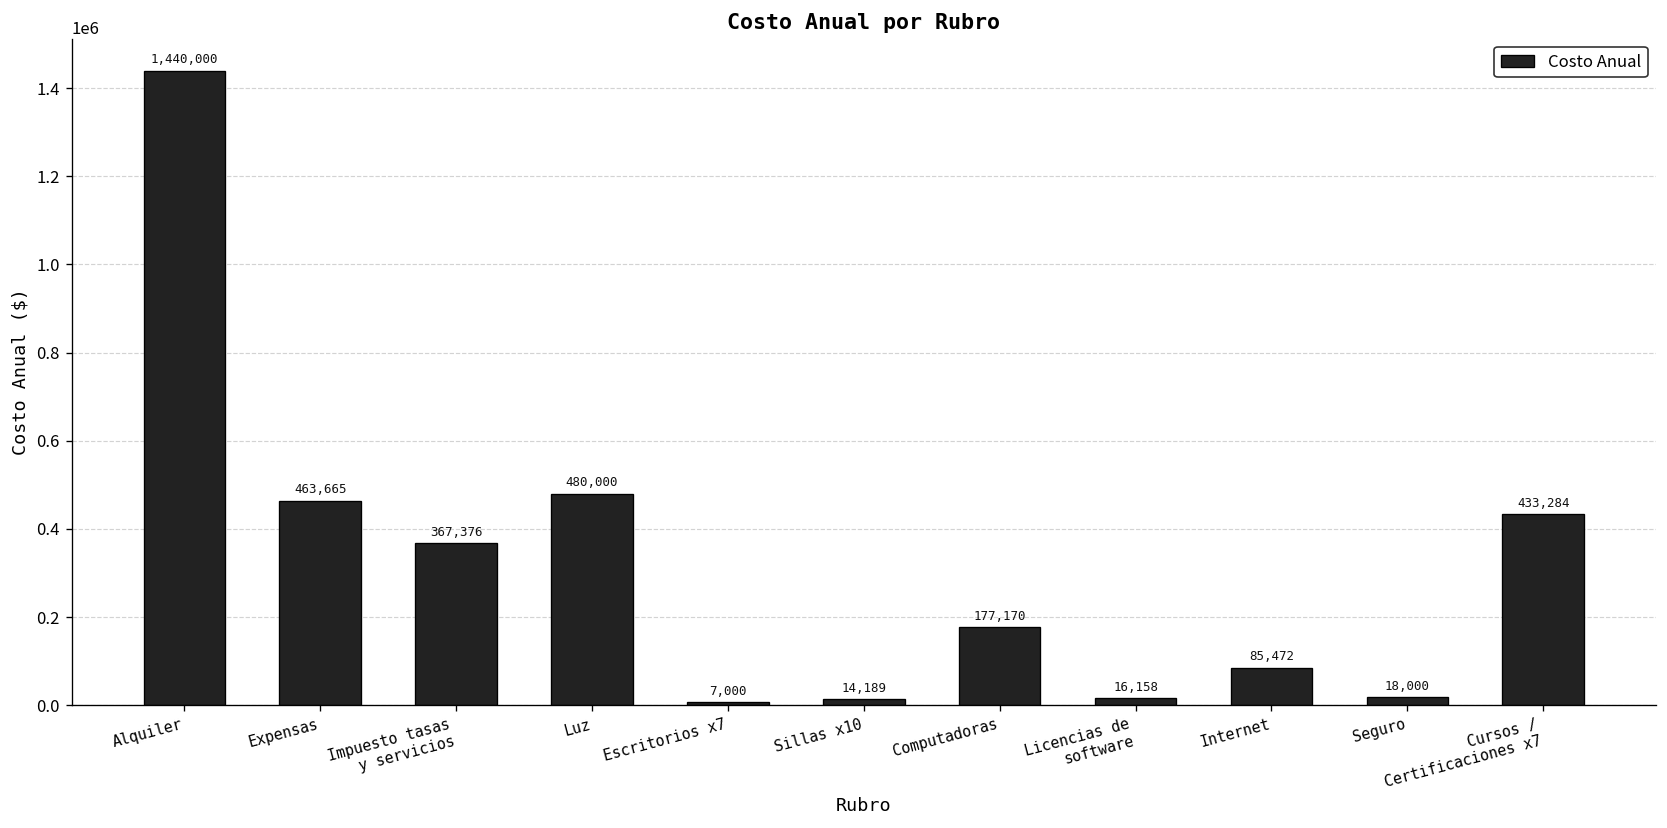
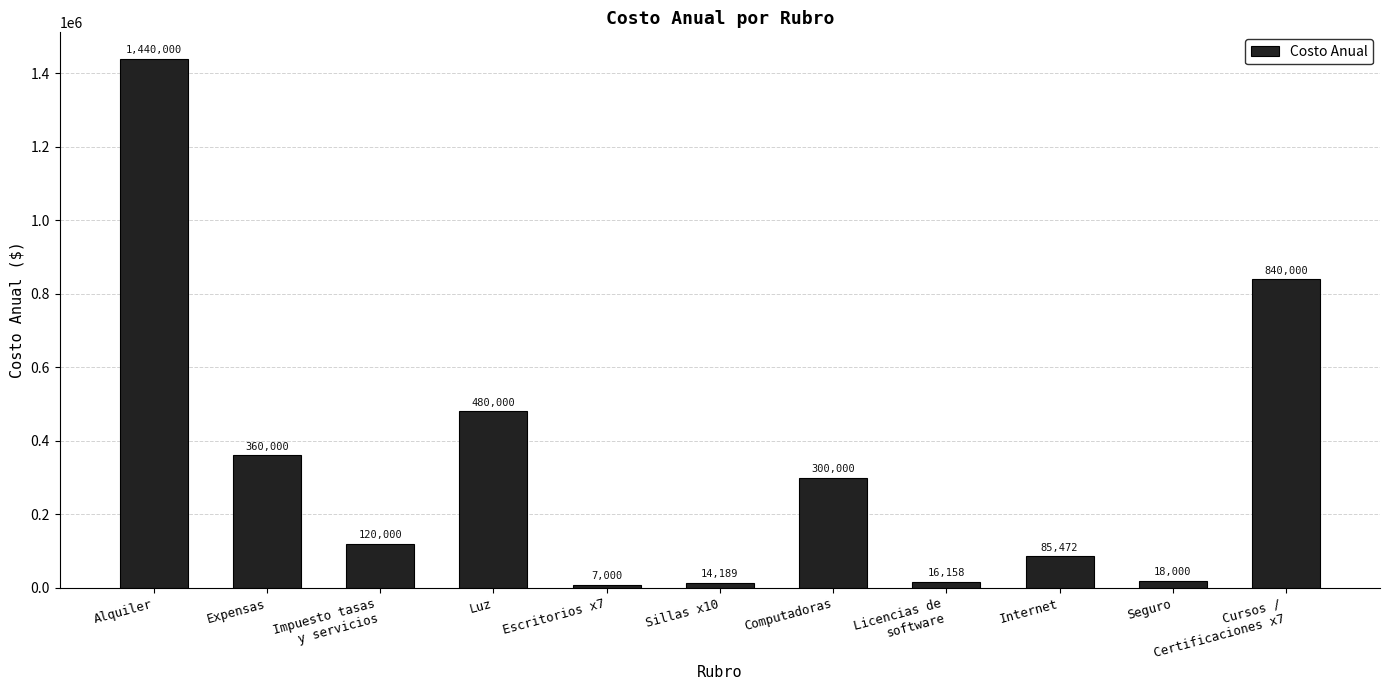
Expensas: 463,665 -> 360,000
Impuesto tasas y servicios: 367,376 -> 120,000
Computadoras: 177,170 -> 300,000
Cursos / Certificaciones x7: 433,284 -> 840,000
